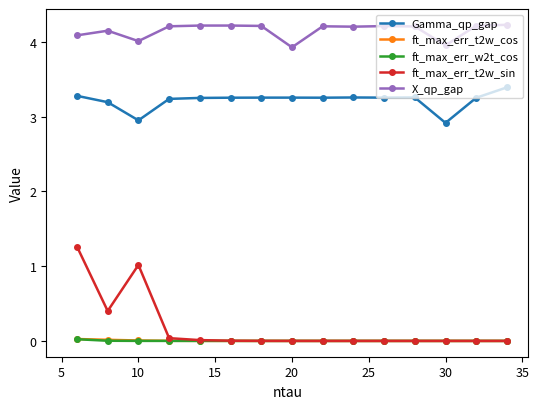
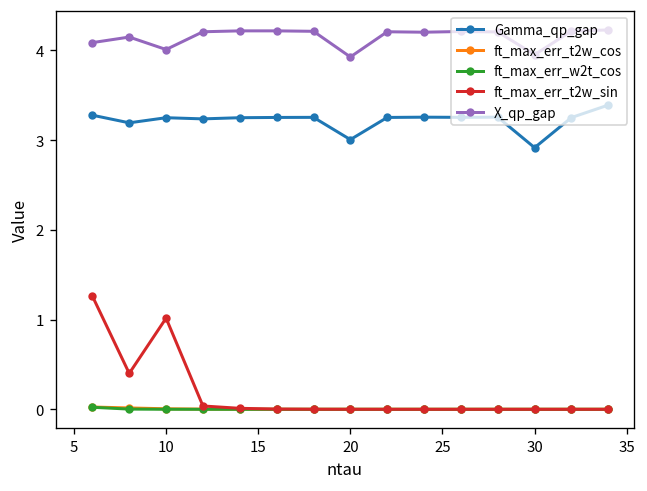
Gamma_qp_gap, 10: 3.0 -> 3.3
Gamma_qp_gap, 20: 3.3 -> 3.0
